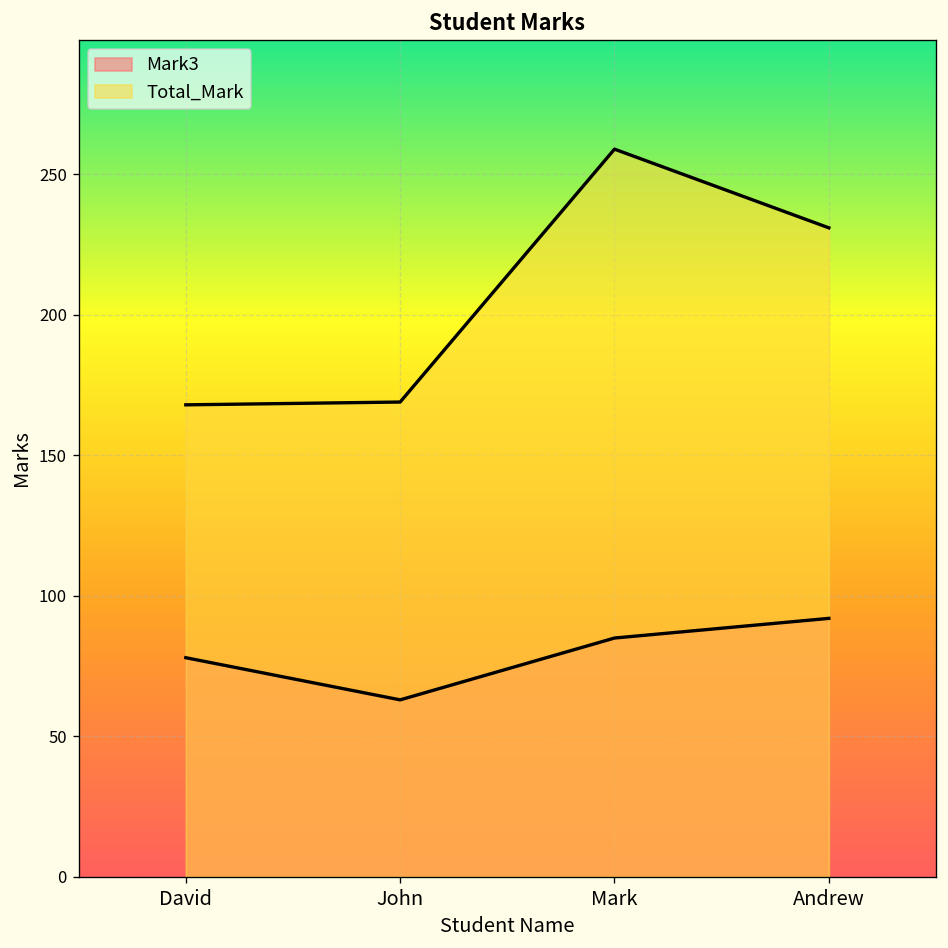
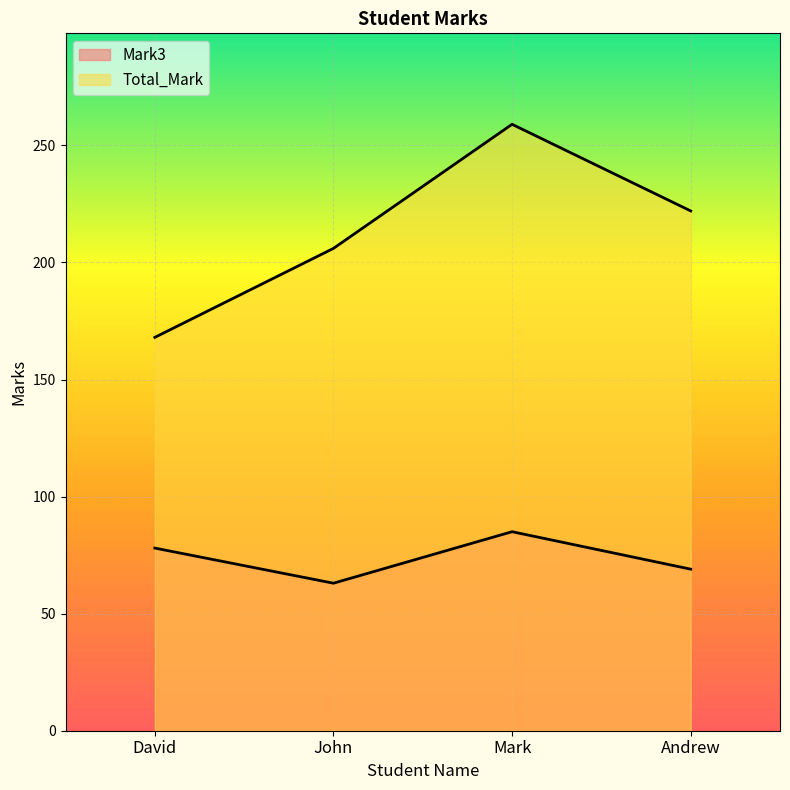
Total_Mark, John: 169 -> 206
Mark3, Andrew: 92 -> 69
Total_Mark, Andrew: 231 -> 222
